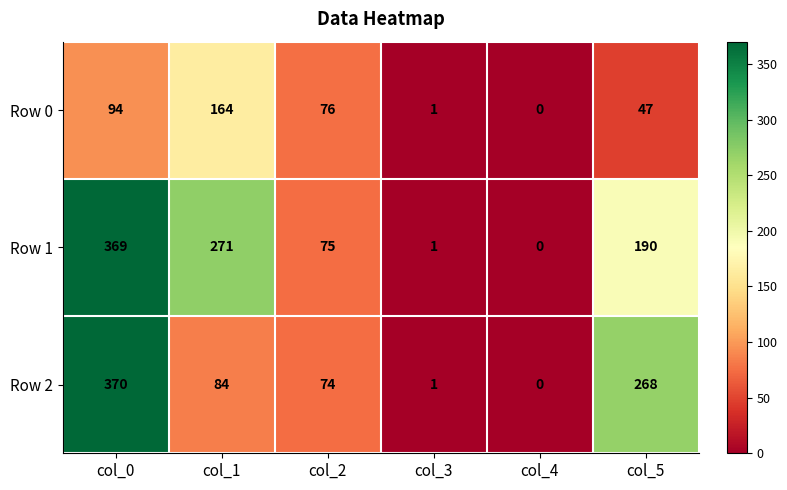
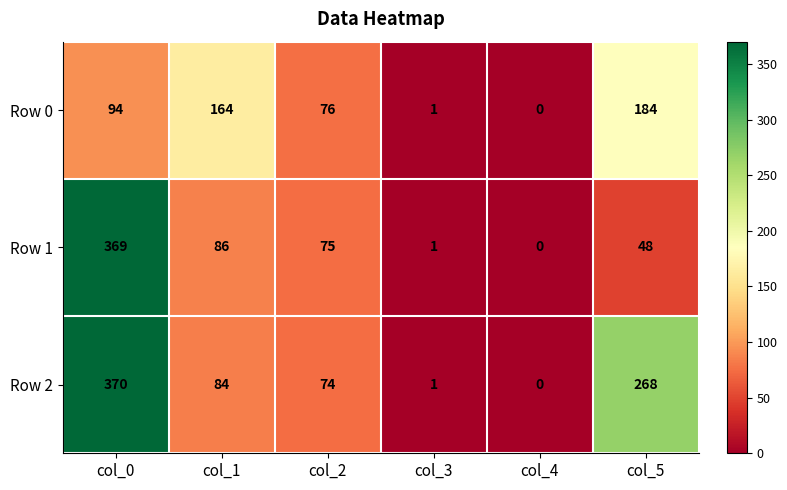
Row 0, col_5: 47 -> 184
Row 1, col_1: 271 -> 86
Row 1, col_5: 190 -> 48
